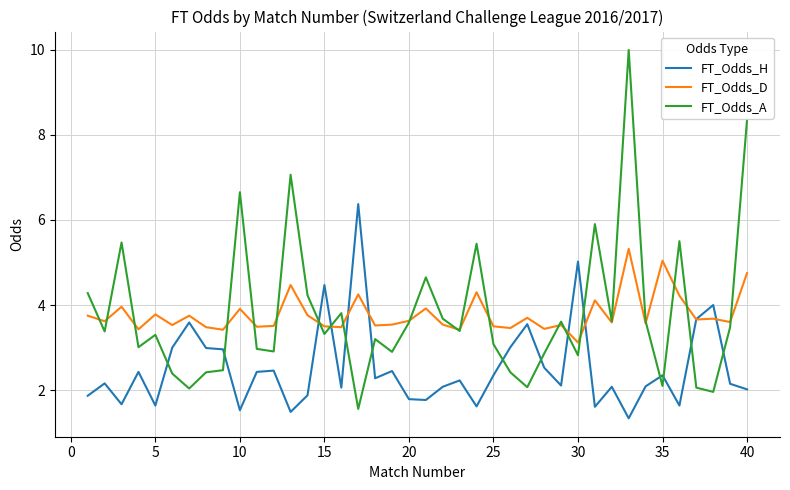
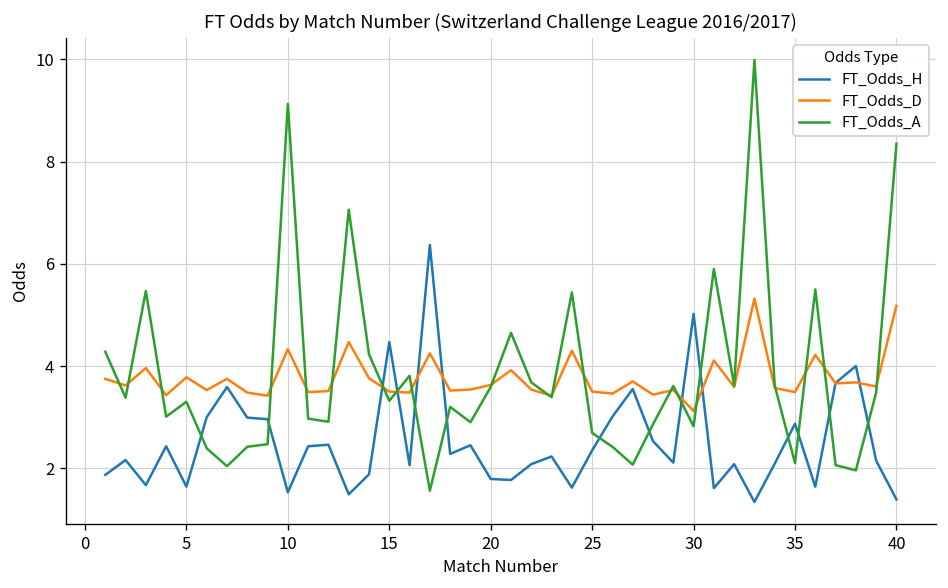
FT_Odds_D, 10: 3.9 -> 4.3
FT_Odds_A, 10: 6.7 -> 9.1
FT_Odds_A, 25: 3.1 -> 2.7
FT_Odds_H, 35: 2.4 -> 2.9
FT_Odds_D, 35: 5.0 -> 3.5
FT_Odds_H, 40: 2.0 -> 1.4
FT_Odds_D, 40: 4.8 -> 5.2
